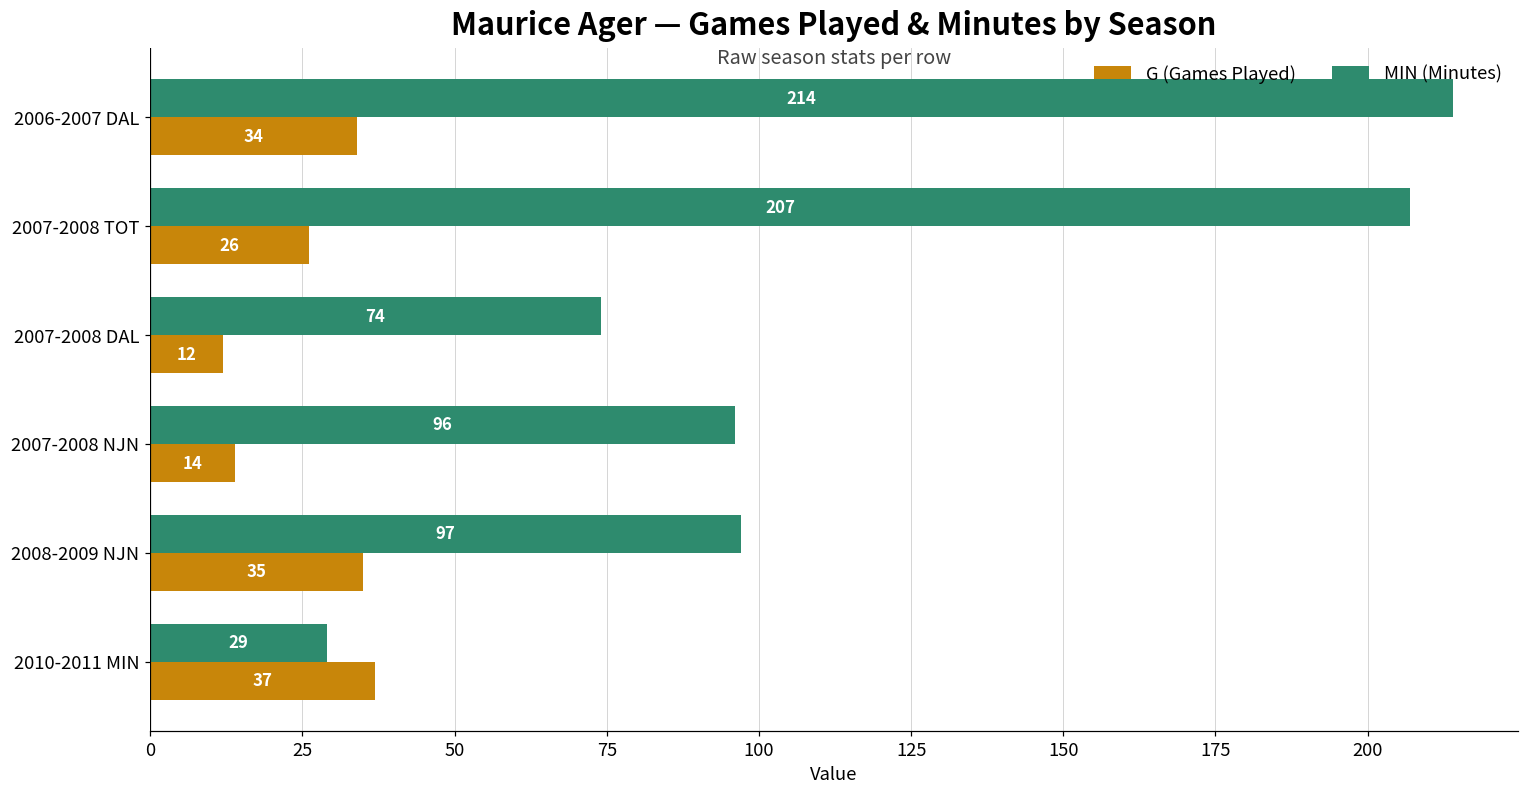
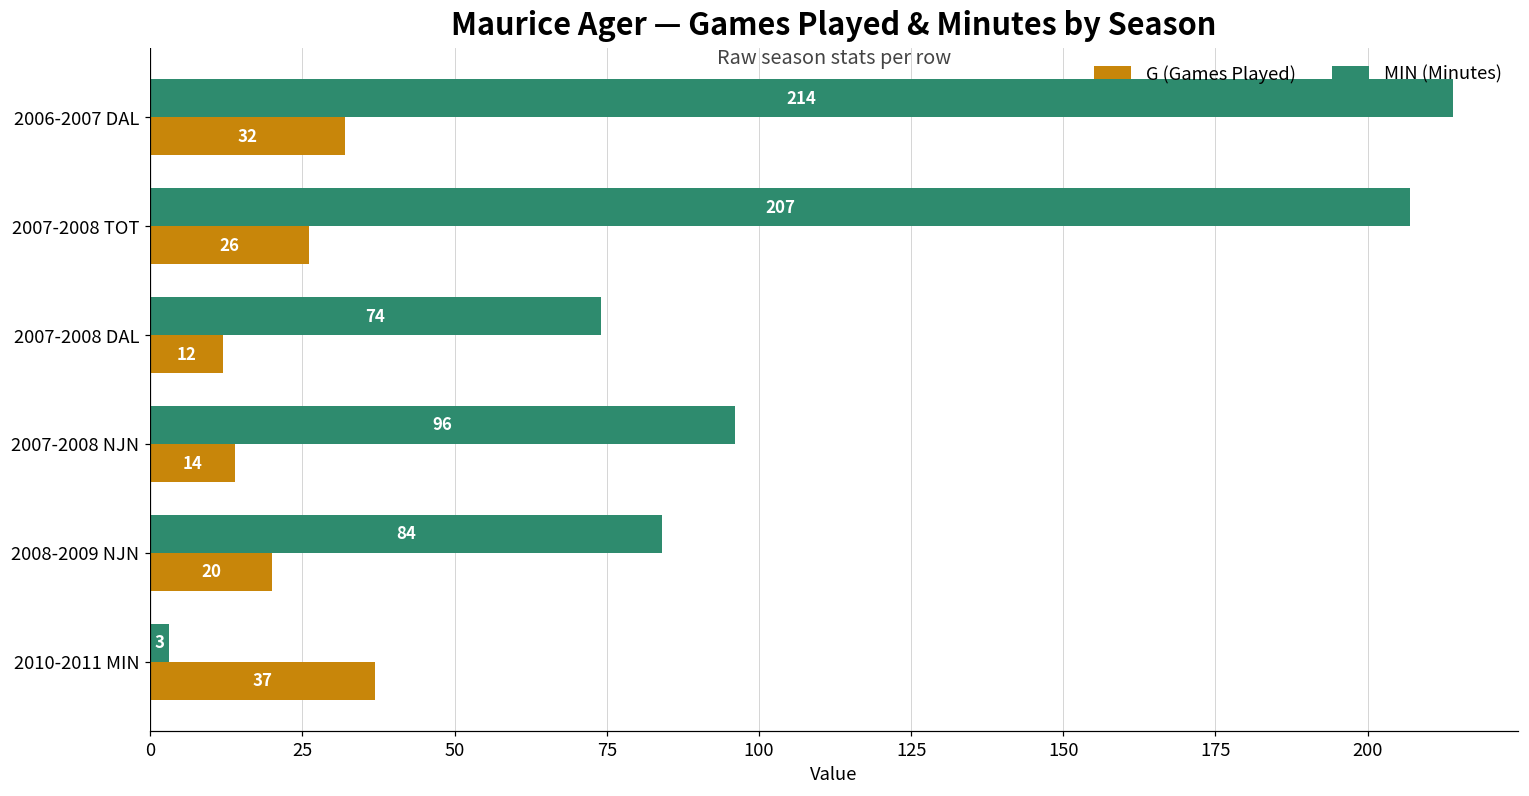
G (Games Played), 2006-2007 DAL: 34 -> 32
MIN (Minutes), 2008-2009 NJN: 97 -> 84
G (Games Played), 2008-2009 NJN: 35 -> 20
MIN (Minutes), 2010-2011 MIN: 29 -> 3
